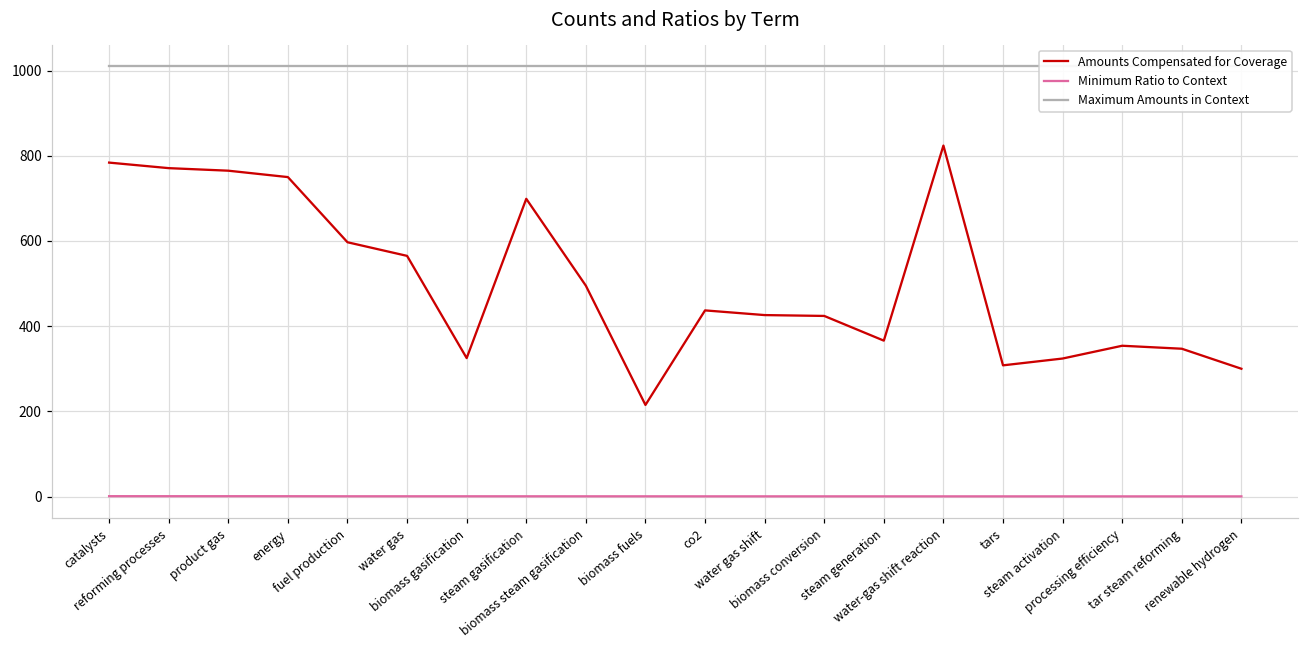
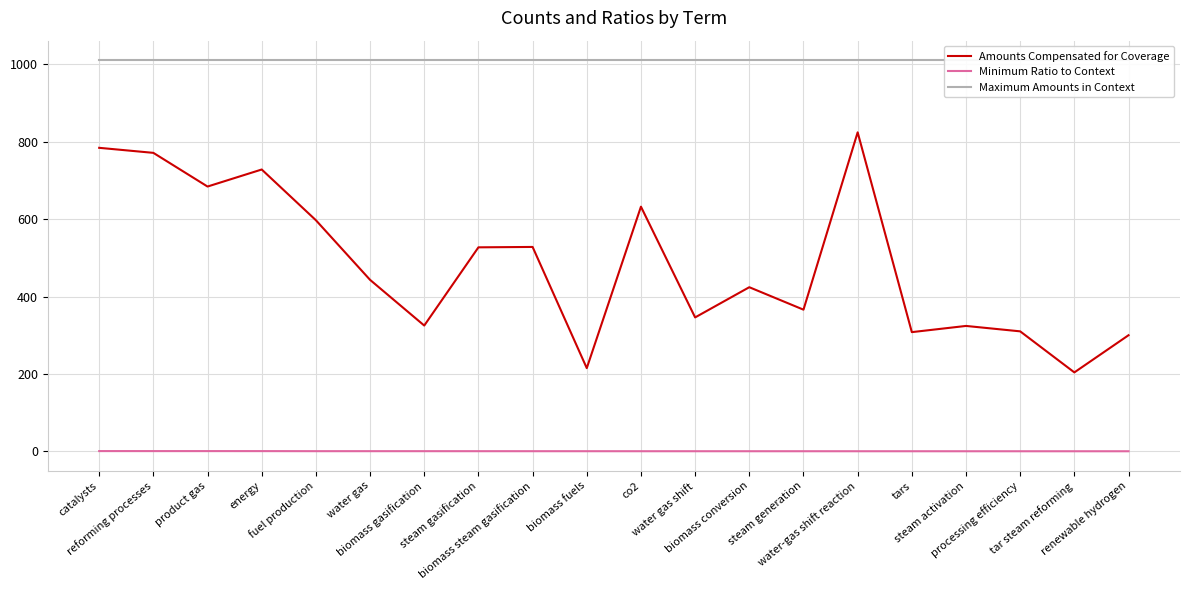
Amounts Compensated for Coverage, product gas: 770 -> 680
Amounts Compensated for Coverage, energy: 750 -> 730
Amounts Compensated for Coverage, water gas: 570 -> 440
Amounts Compensated for Coverage, steam gasification: 700 -> 530
Amounts Compensated for Coverage, biomass steam gasification: 500 -> 530
Amounts Compensated for Coverage, co2: 440 -> 630
Amounts Compensated for Coverage, water gas shift: 430 -> 350
Amounts Compensated for Coverage, processing efficiency: 350 -> 310
Amounts Compensated for Coverage, tar steam reforming: 350 -> 200
